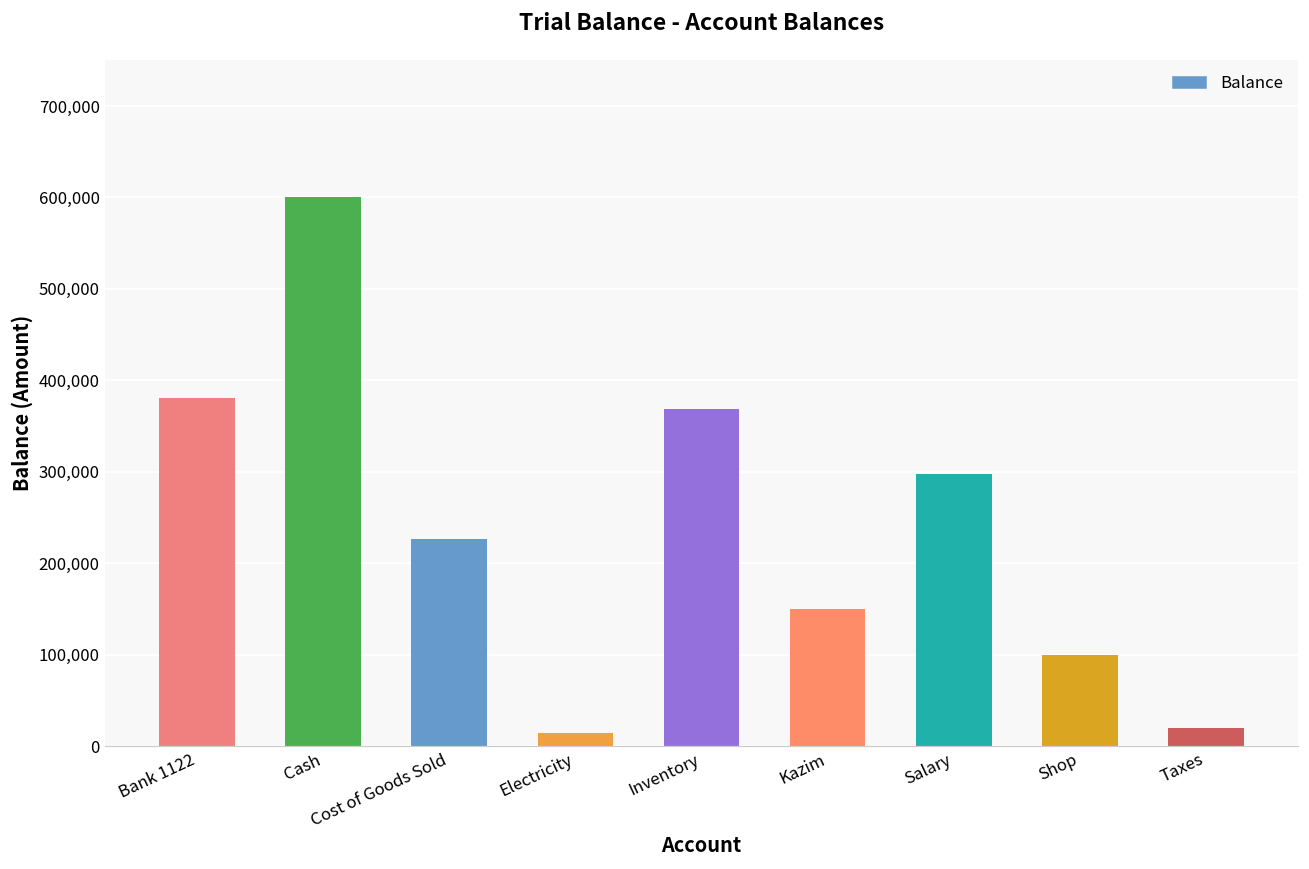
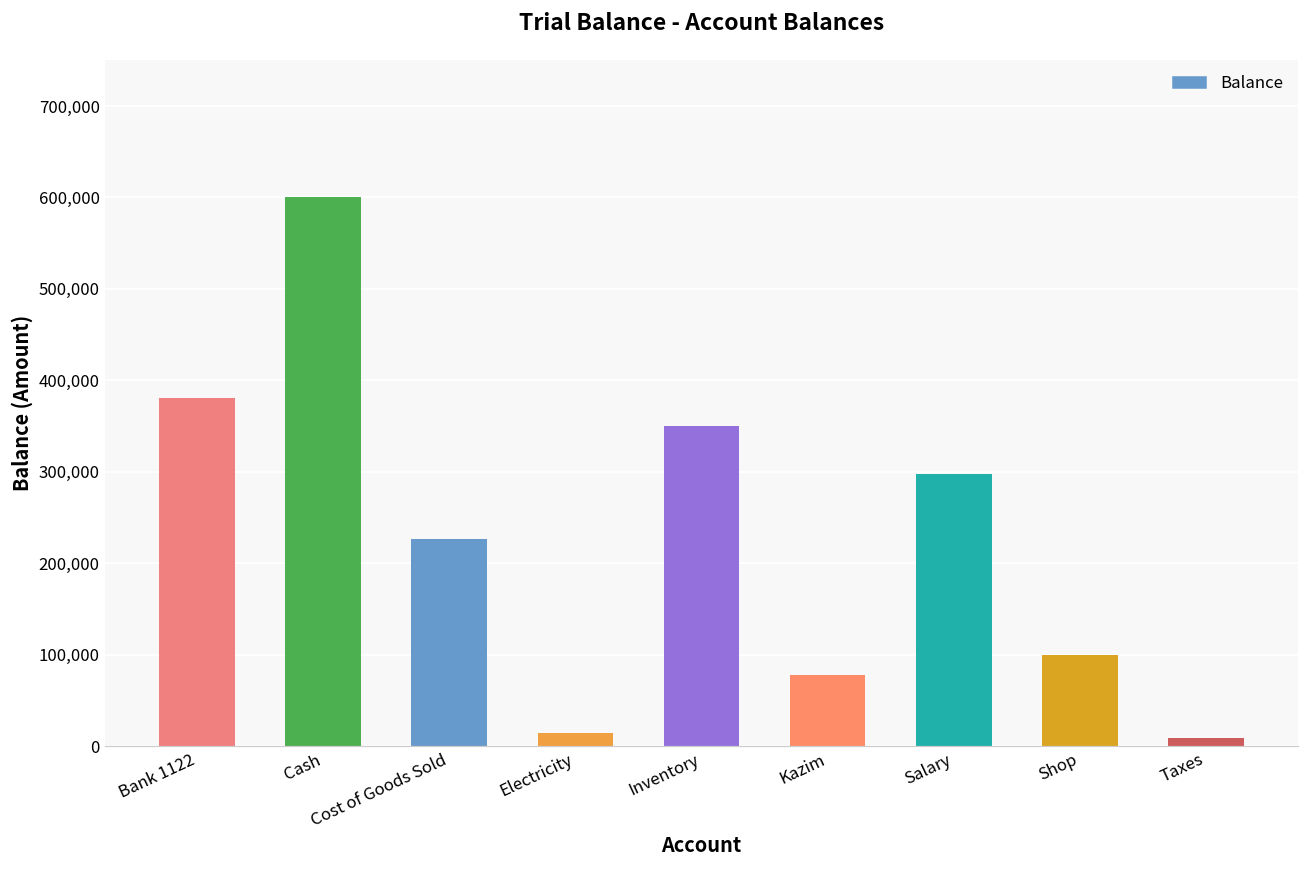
Inventory: 370,000 -> 350,000
Kazim: 150,000 -> 80,000
Taxes: 20,000 -> 10,000
